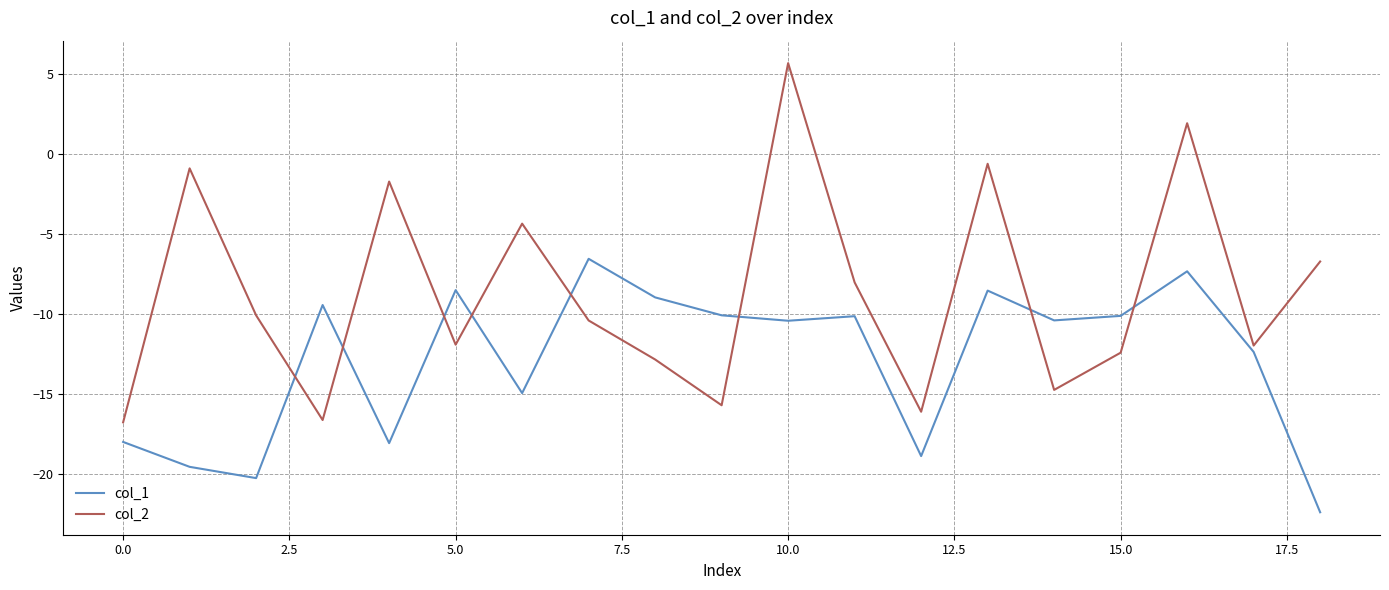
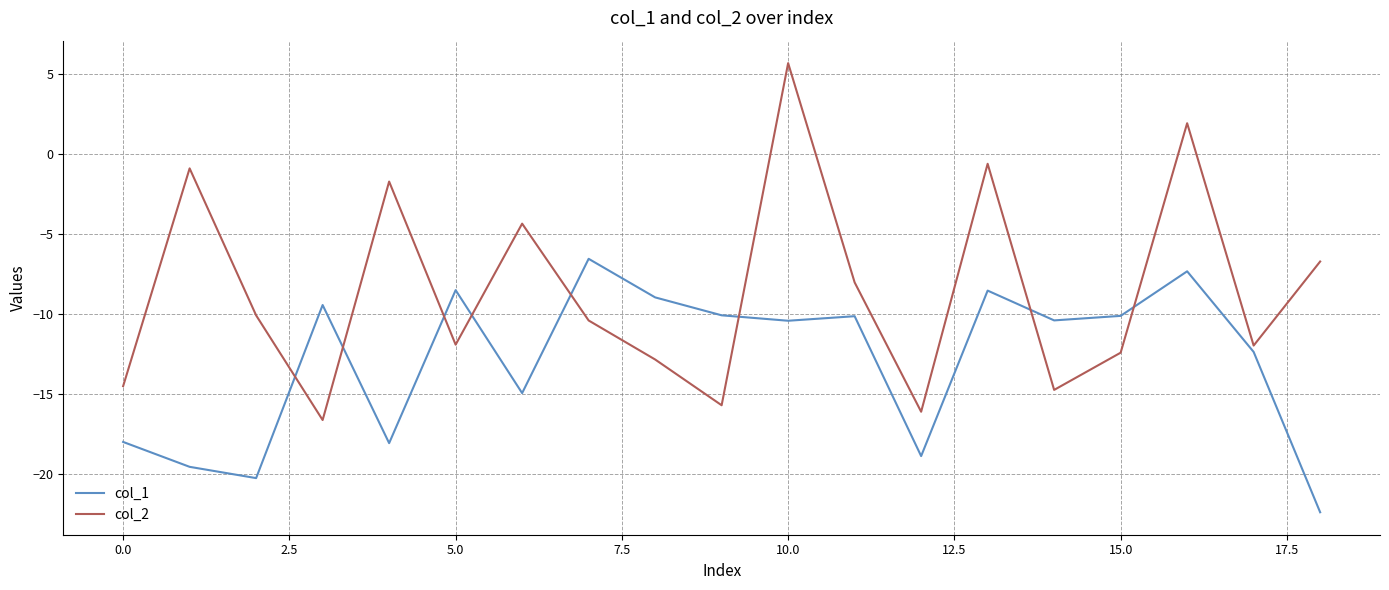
col_2, 0.0: -16.8 -> -14.5
